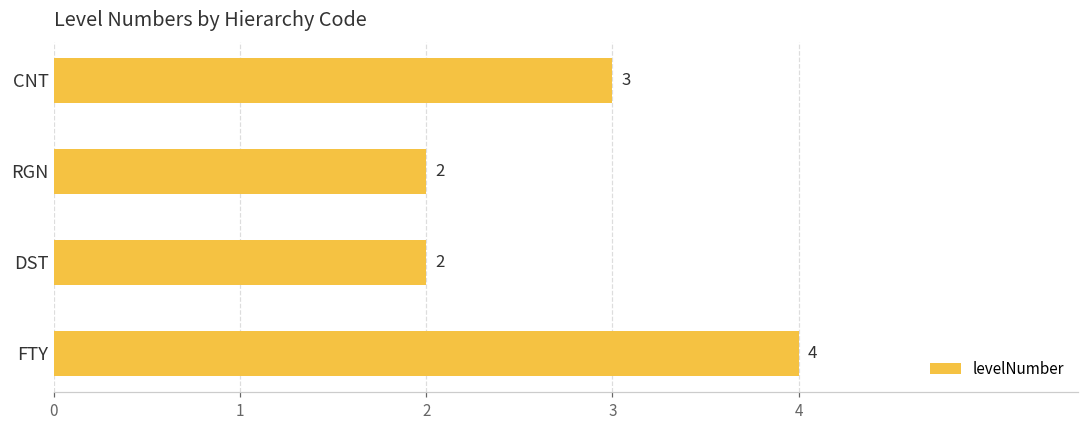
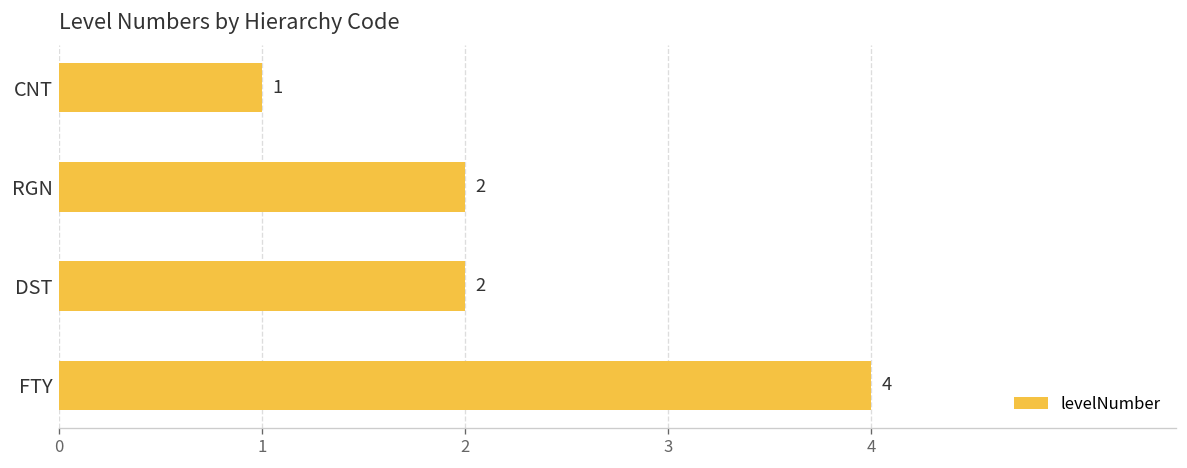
CNT: 3 -> 1
